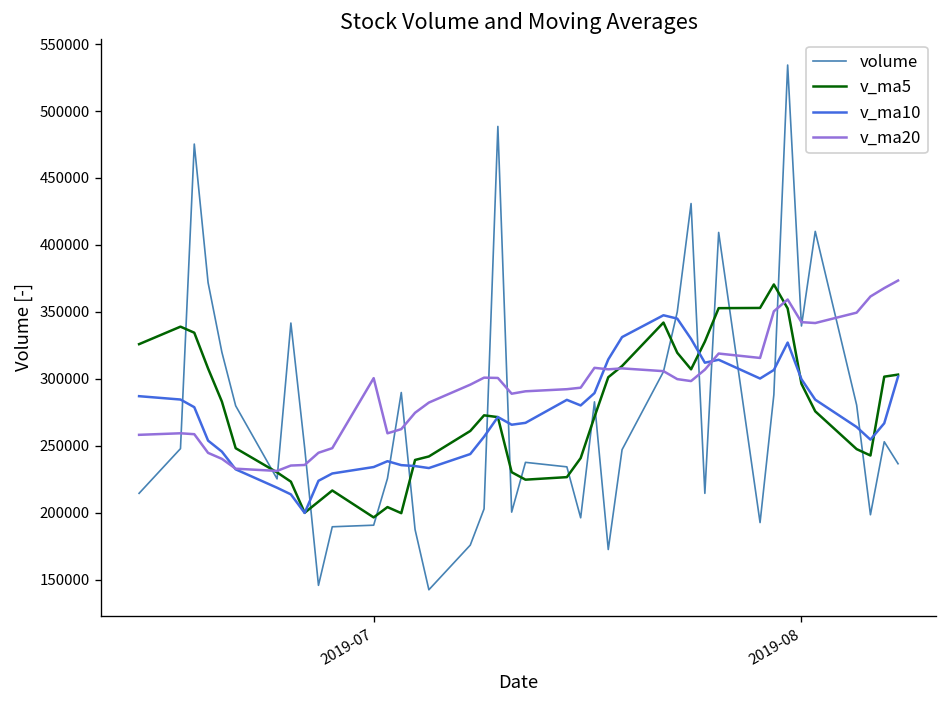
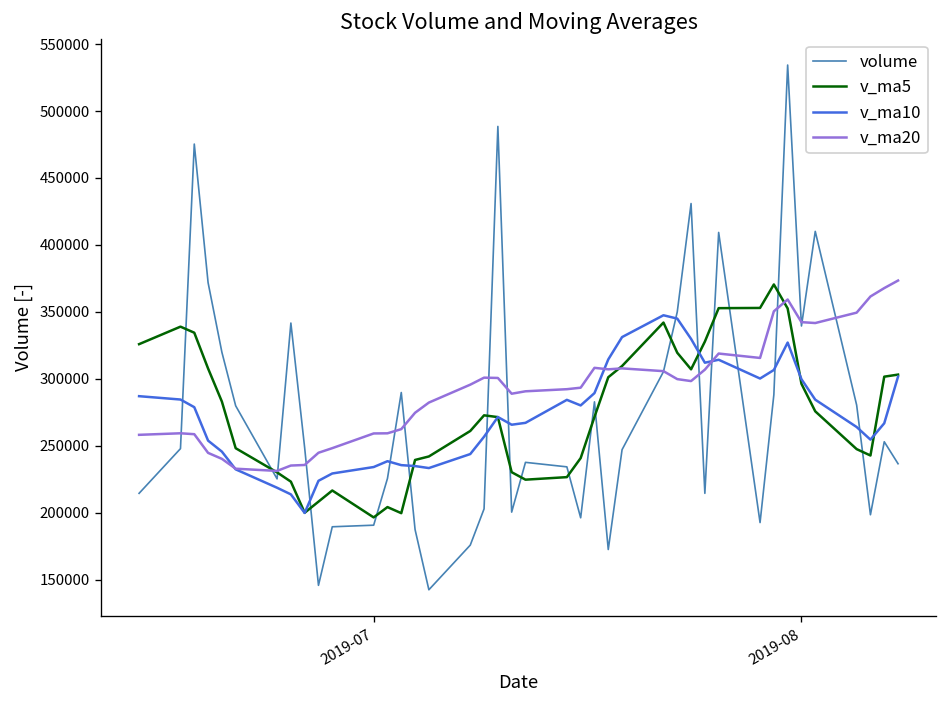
v_ma20, 2019-07: 301000 -> 259000
